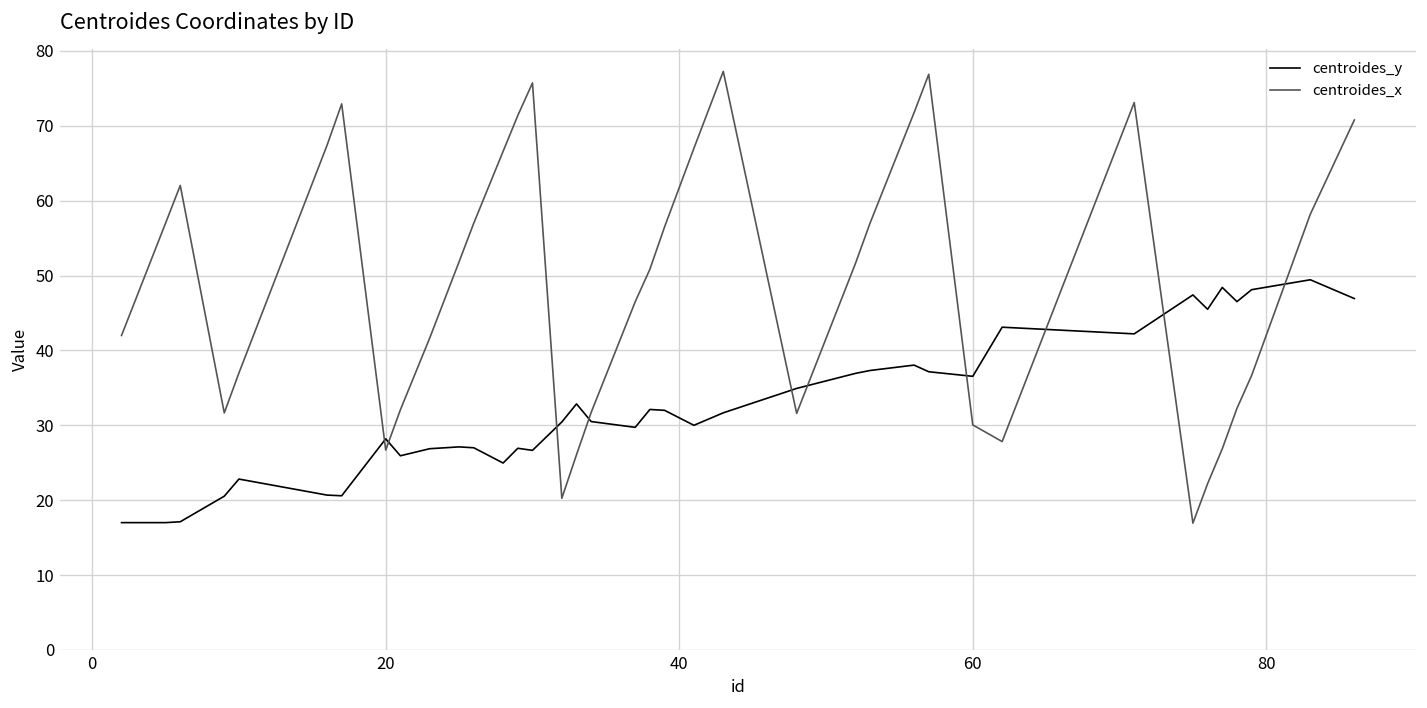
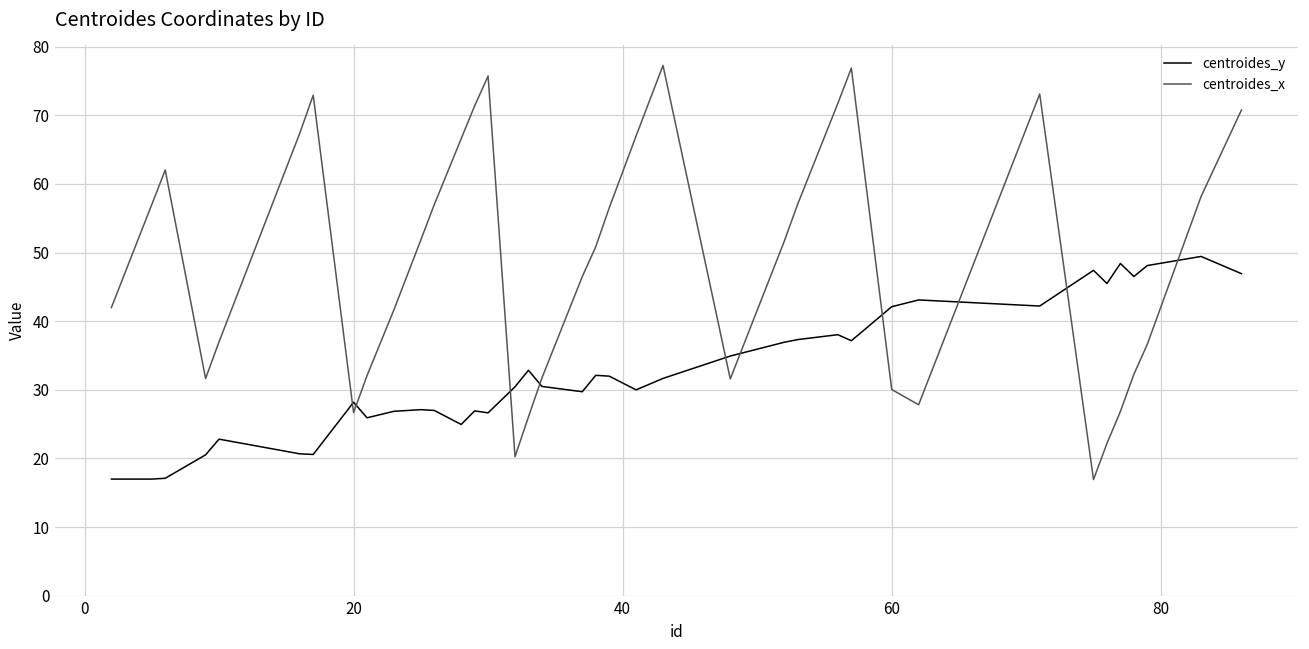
centroides_y, 60: 37 -> 42
